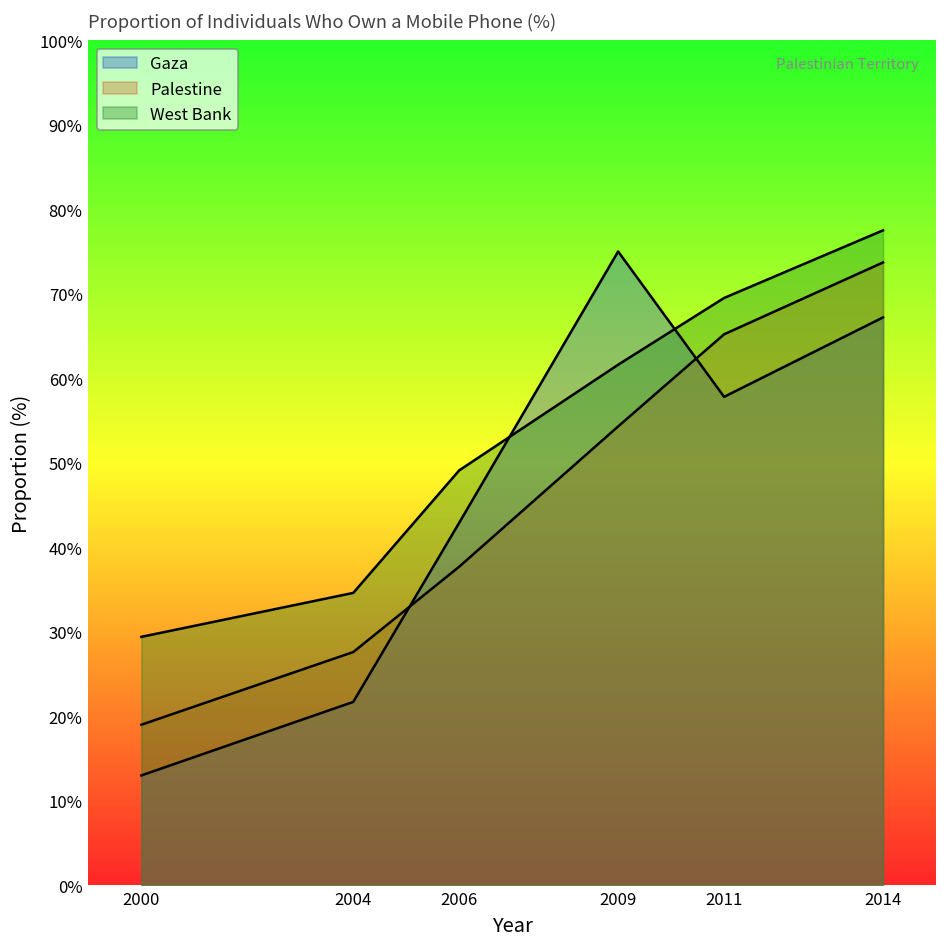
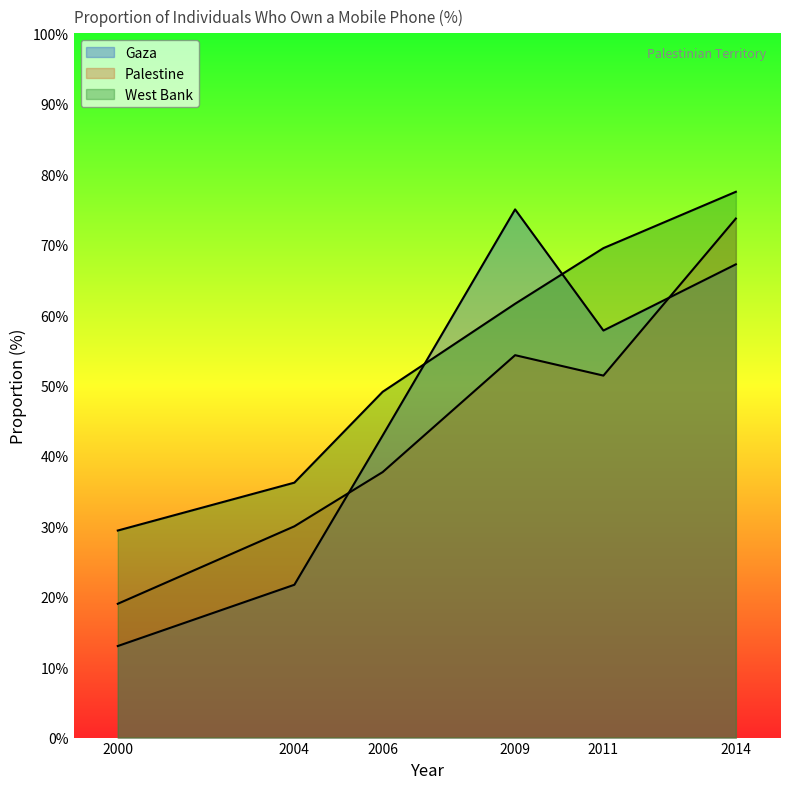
Palestine, 2004: 28% -> 30%
West Bank, 2004: 35% -> 36%
Palestine, 2011: 65% -> 51%
